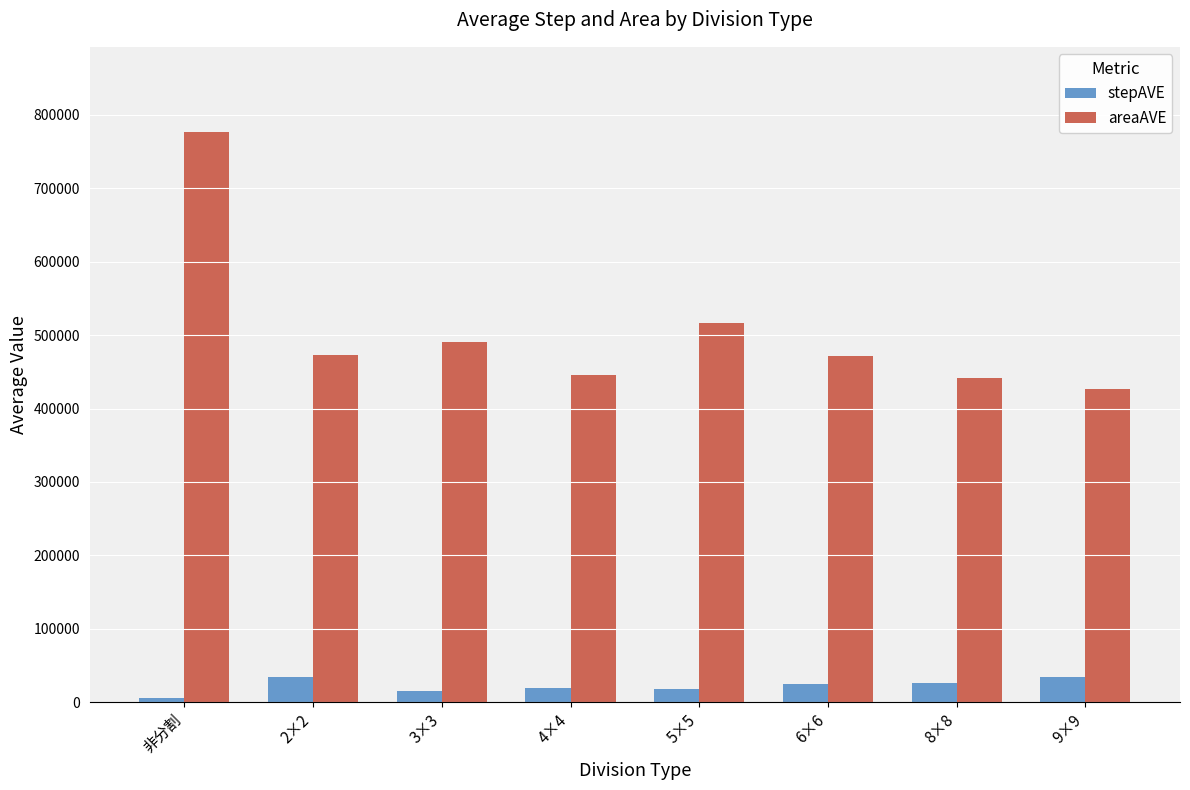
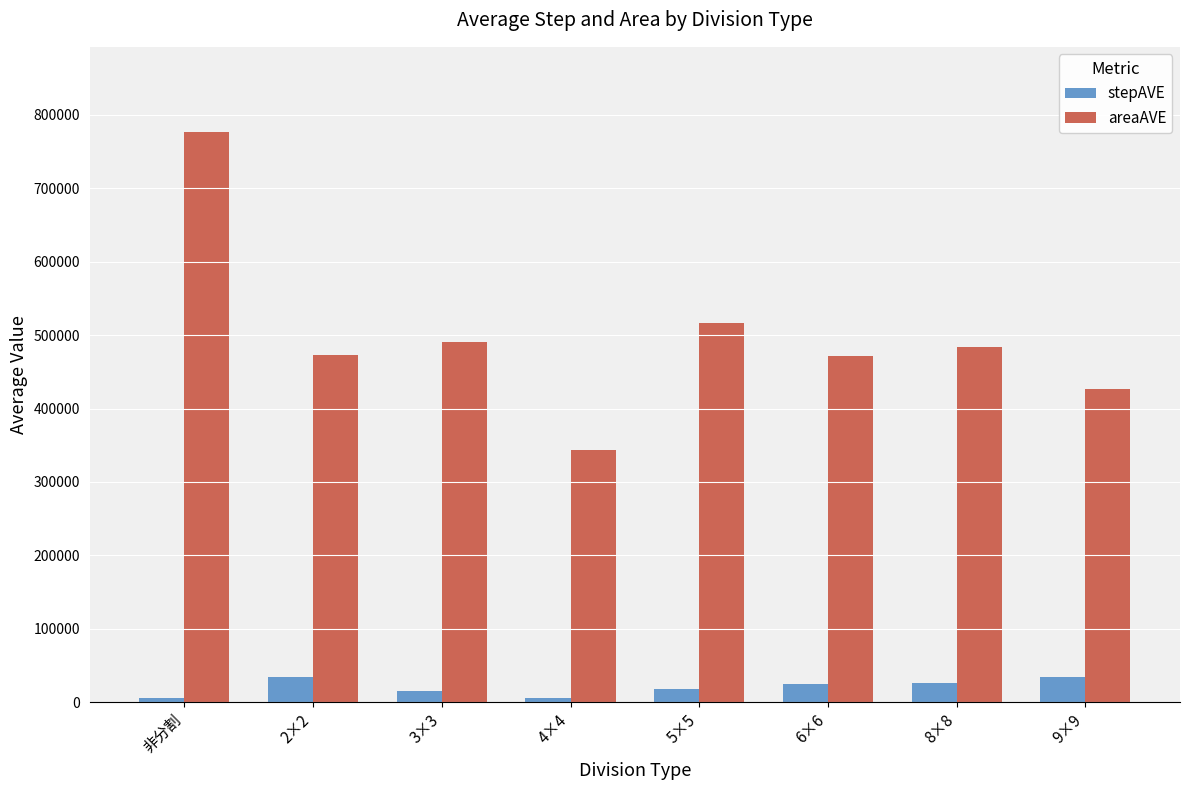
stepAVE, 4×4: 20000 -> 10000
areaAVE, 4×4: 450000 -> 340000
areaAVE, 8×8: 440000 -> 480000
